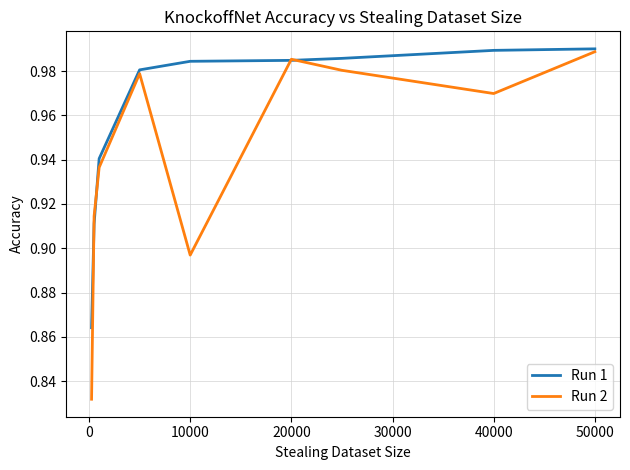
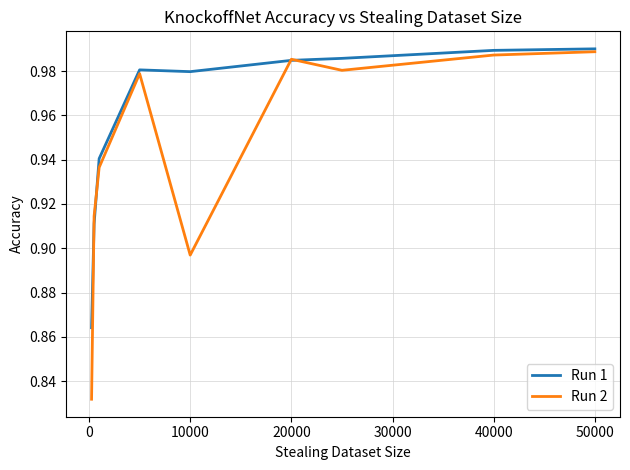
Run 1, 10000: 0.984 -> 0.980
Run 2, 40000: 0.970 -> 0.987
